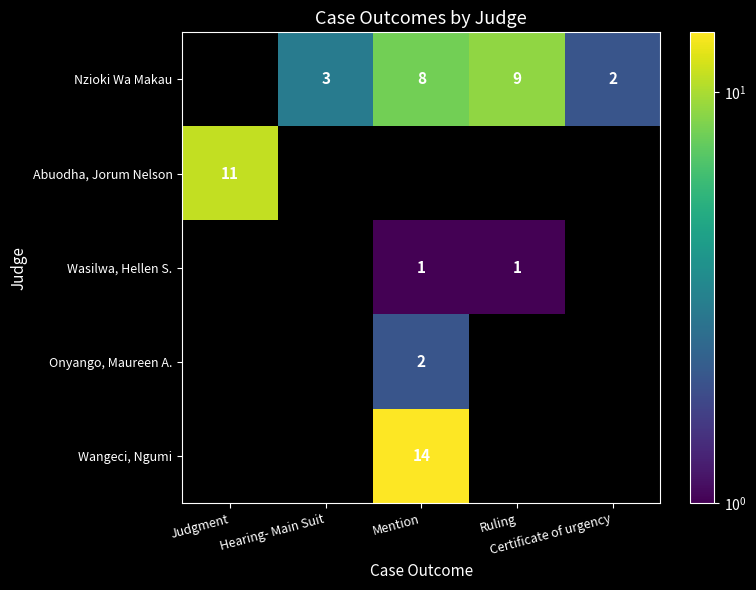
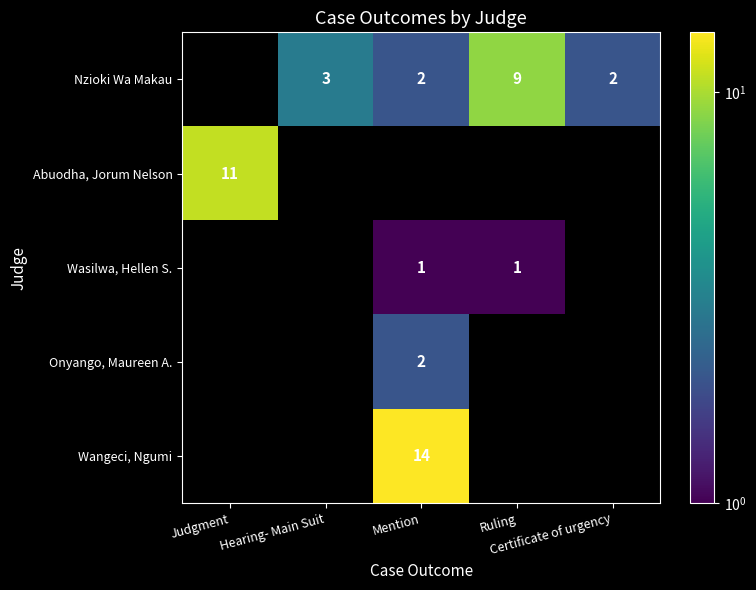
Nzioki Wa Makau, Mention: 8 -> 2
